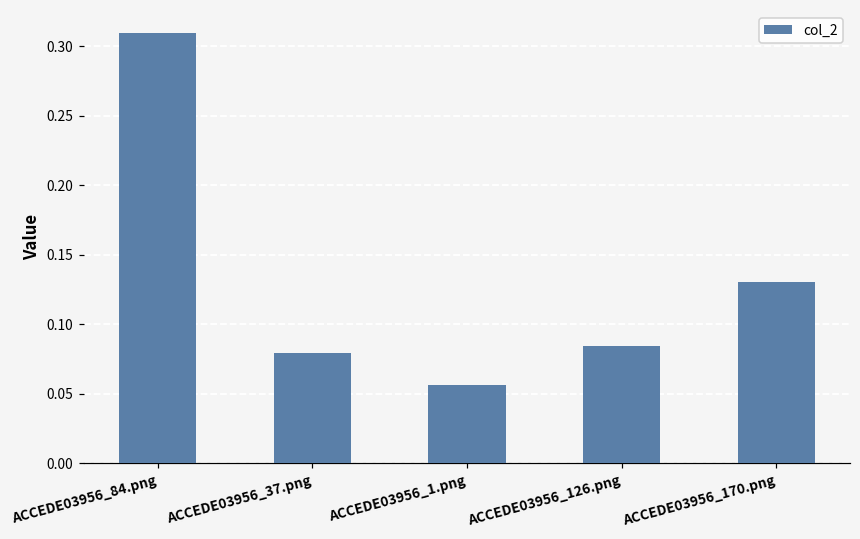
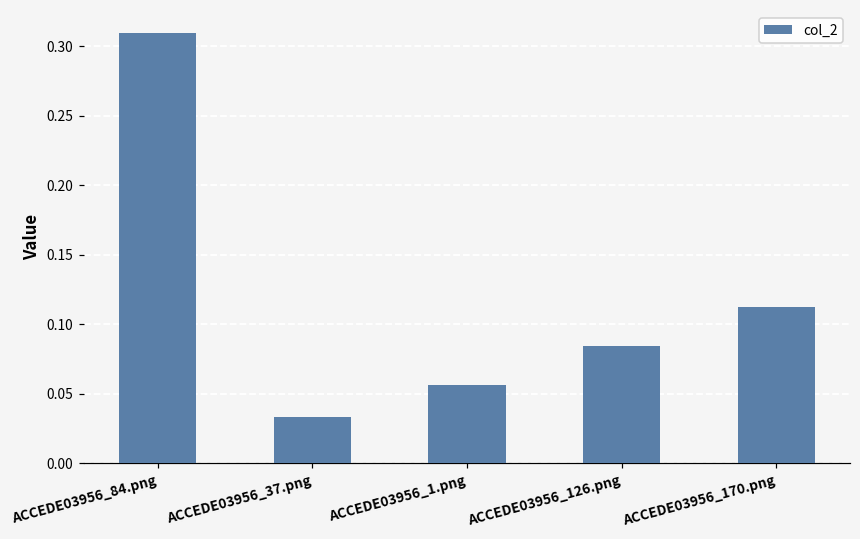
ACCEDE03956_37.png: 0.079 -> 0.033
ACCEDE03956_170.png: 0.130 -> 0.112
